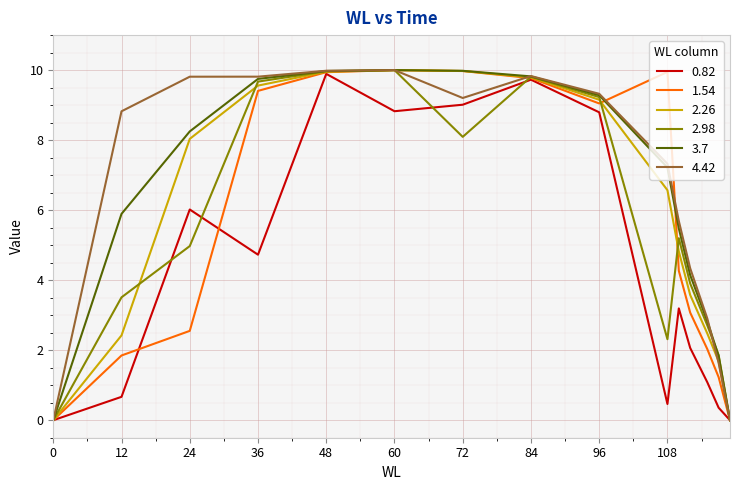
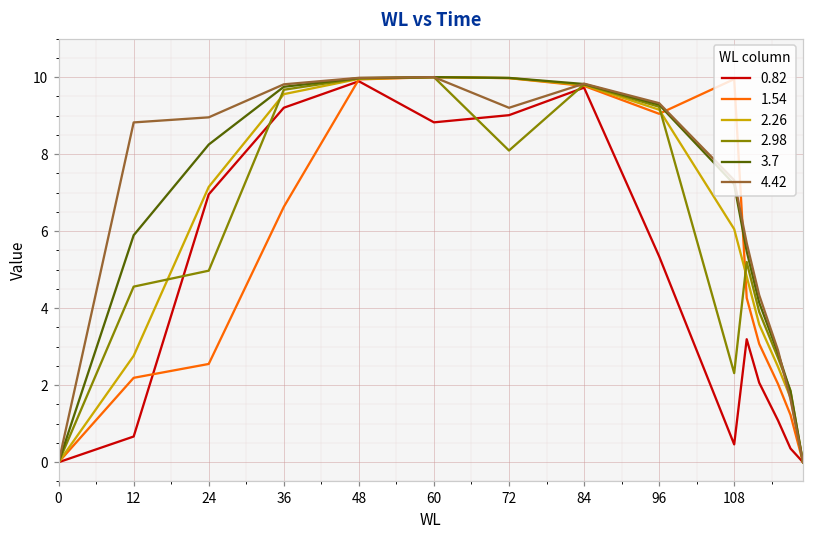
1.54, 12: 1.8 -> 2.2
2.26, 12: 2.4 -> 2.8
2.98, 12: 3.5 -> 4.6
0.82, 24: 6.0 -> 7.0
2.26, 24: 8.0 -> 7.1
4.42, 24: 9.8 -> 9.0
0.82, 36: 4.7 -> 9.2
1.54, 36: 9.4 -> 6.6
0.82, 96: 8.8 -> 5.3
2.26, 108: 6.6 -> 6.1
